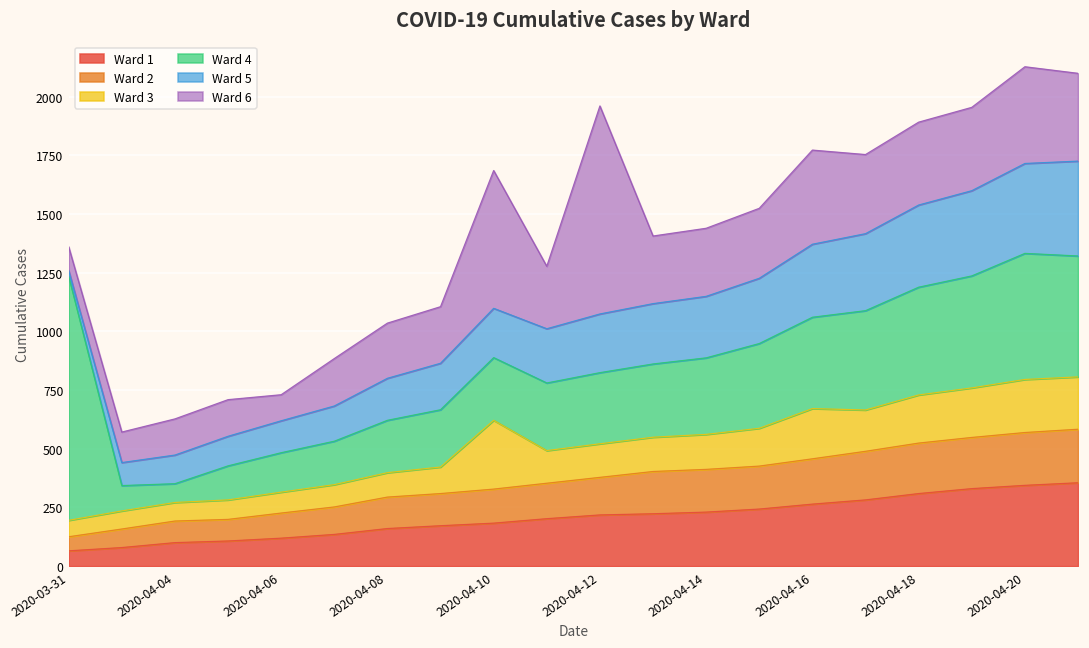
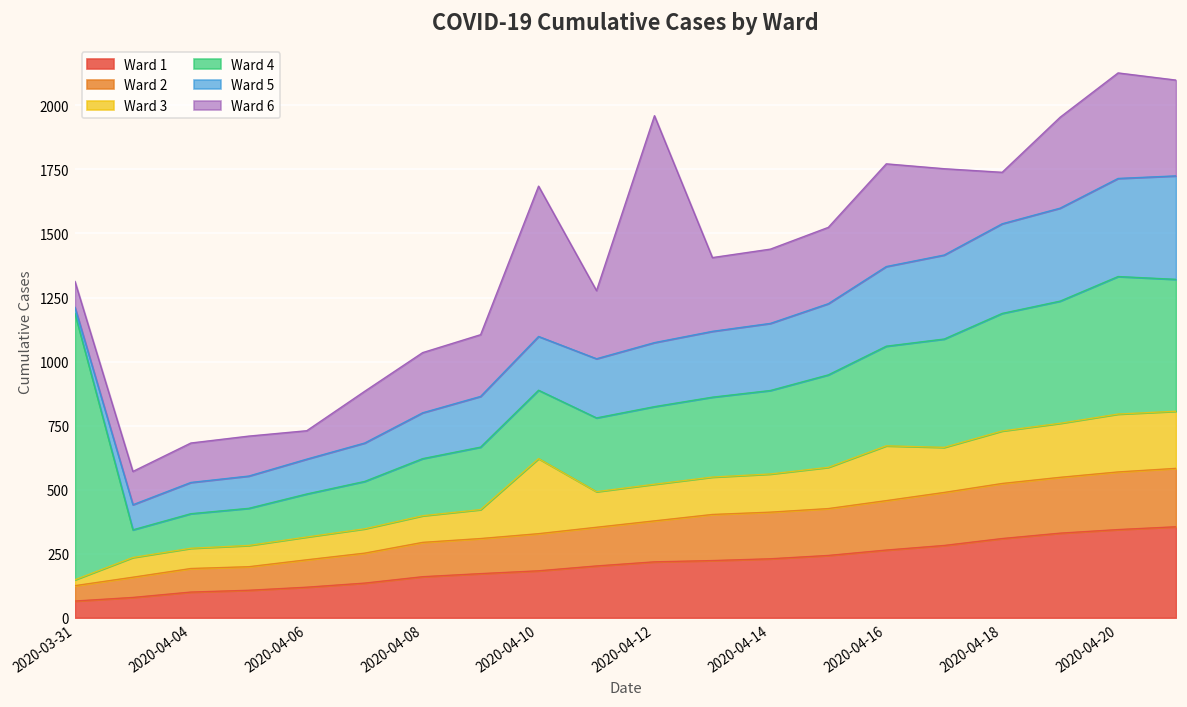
Ward 3, 2020-03-31: 70 -> 20
Ward 4, 2020-04-04: 80 -> 140
Ward 6, 2020-04-18: 350 -> 200
